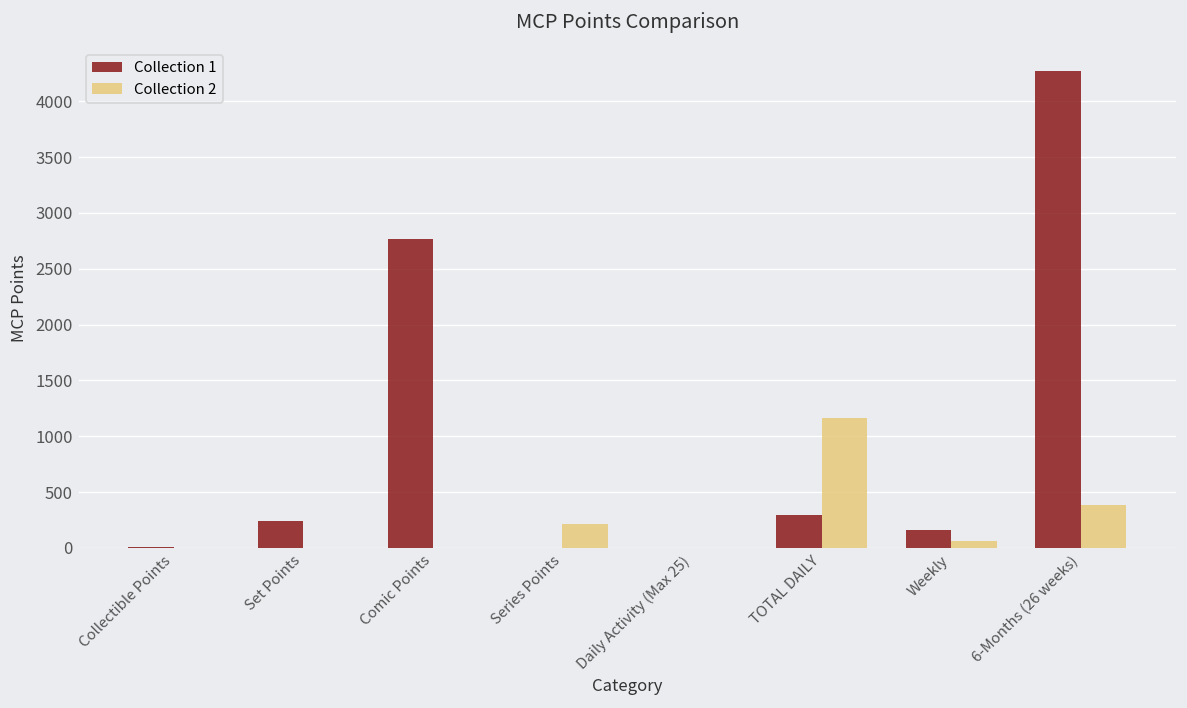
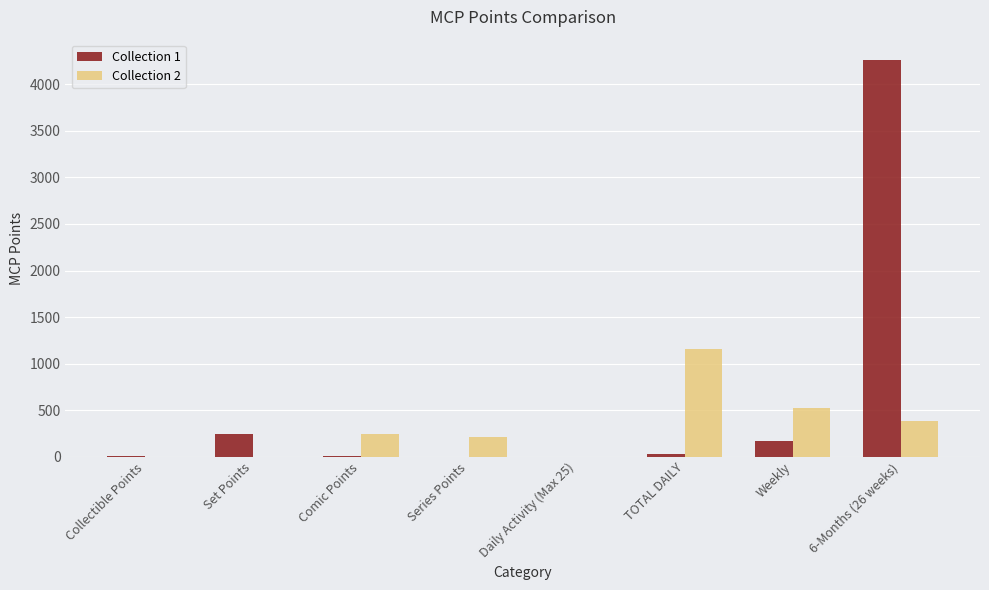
Collection 1, Comic Points: 2800 -> 0
Collection 2, Comic Points: 0 -> 200
Collection 1, TOTAL DAILY: 300 -> 0
Collection 2, Weekly: 100 -> 500
